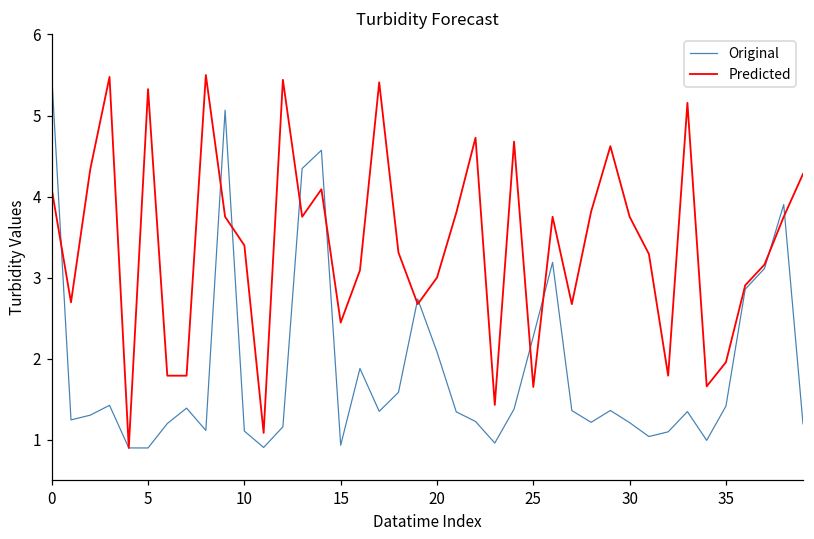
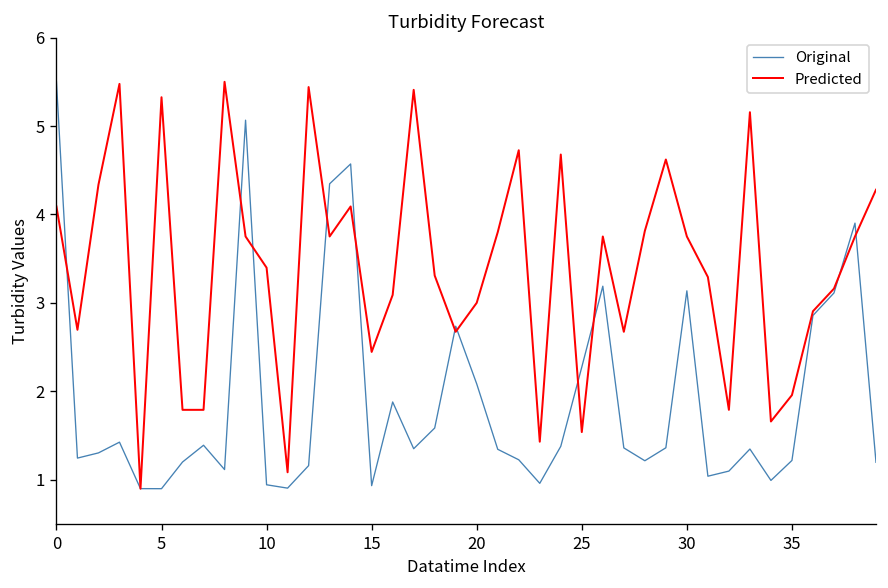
Original, 10: 1.1 -> 0.9
Predicted, 25: 1.7 -> 1.5
Original, 30: 1.2 -> 3.1
Original, 35: 1.4 -> 1.2
